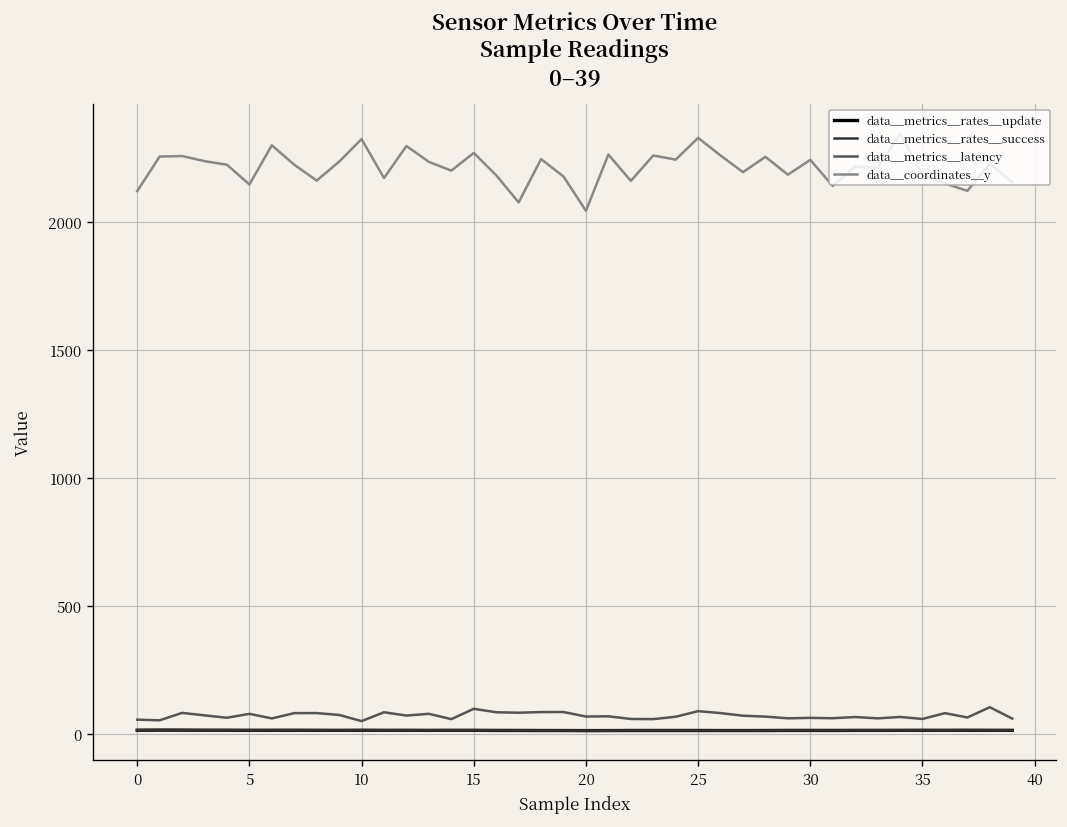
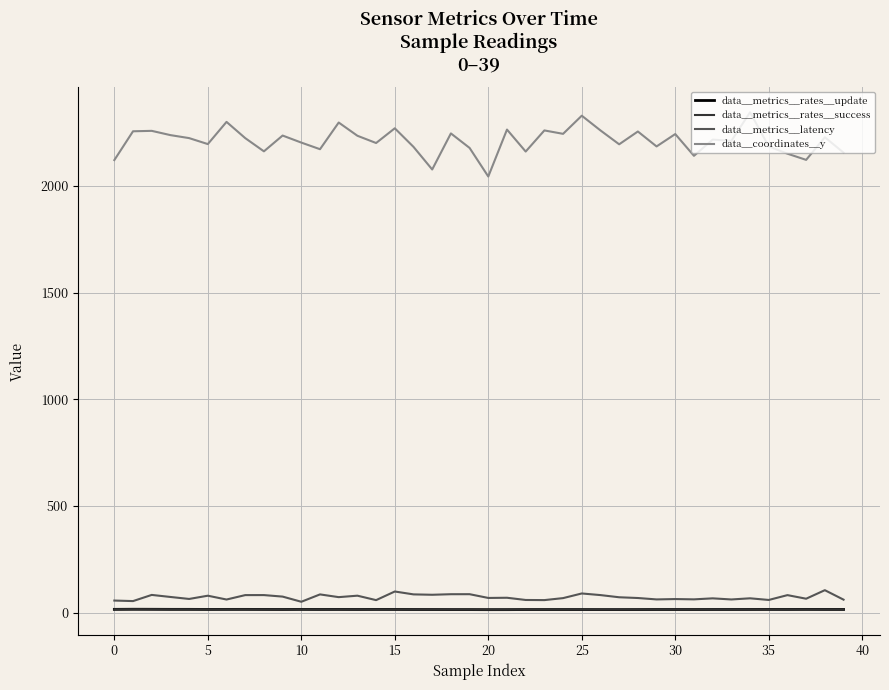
data__coordinates__y, 5: 2150 -> 2200
data__coordinates__y, 10: 2320 -> 2200
